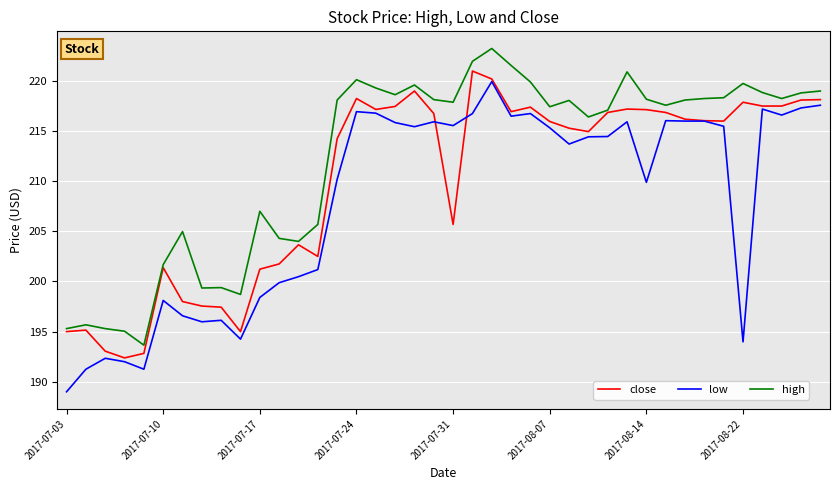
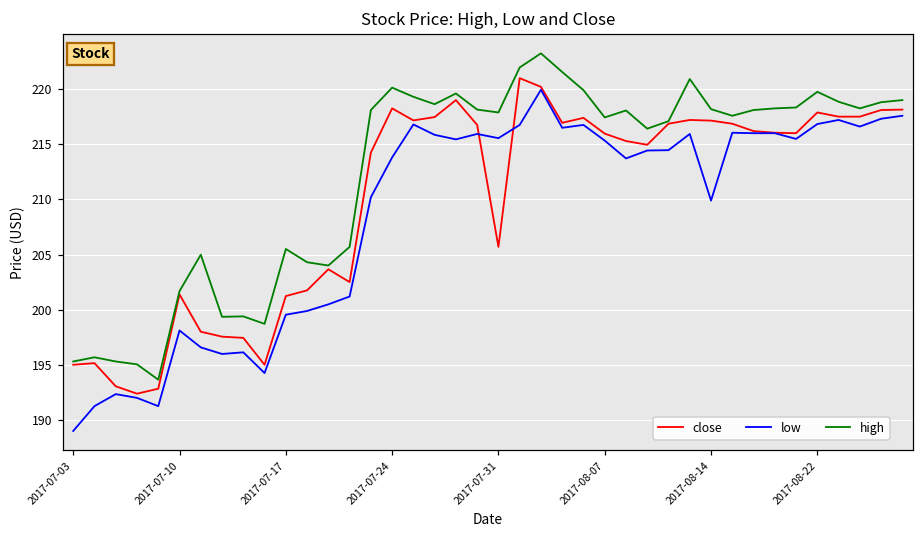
low, 2017-07-17: 198.4 -> 199.5
high, 2017-07-17: 207.0 -> 205.5
low, 2017-07-24: 216.9 -> 213.8
low, 2017-08-22: 194.0 -> 216.8
